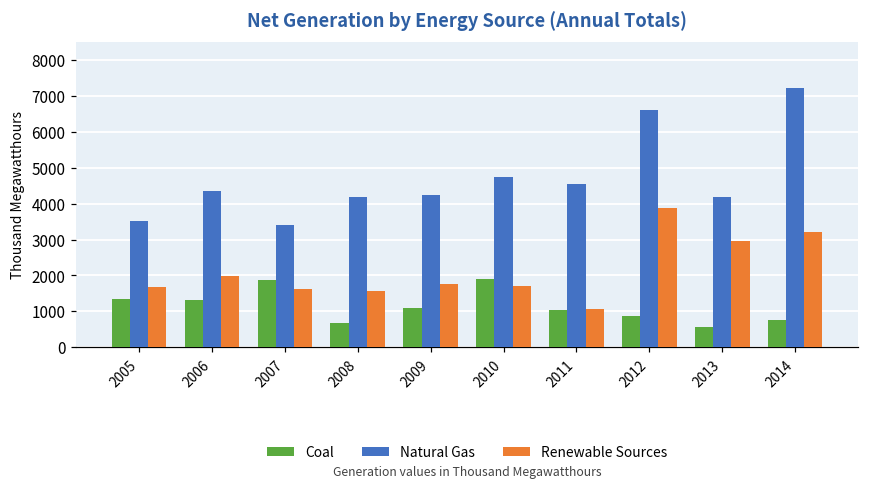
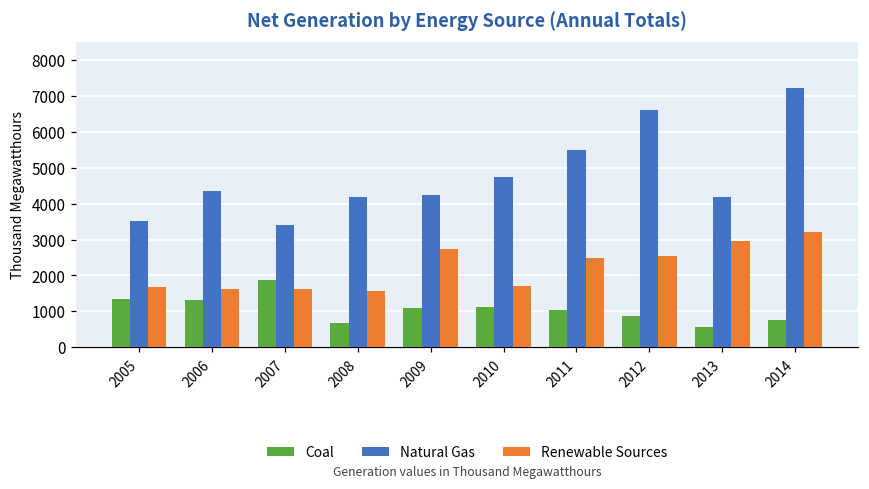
Renewable Sources, 2006: 2000 -> 1600
Renewable Sources, 2009: 1800 -> 2700
Coal, 2010: 1900 -> 1100
Natural Gas, 2011: 4500 -> 5500
Renewable Sources, 2011: 1100 -> 2500
Renewable Sources, 2012: 3900 -> 2500
